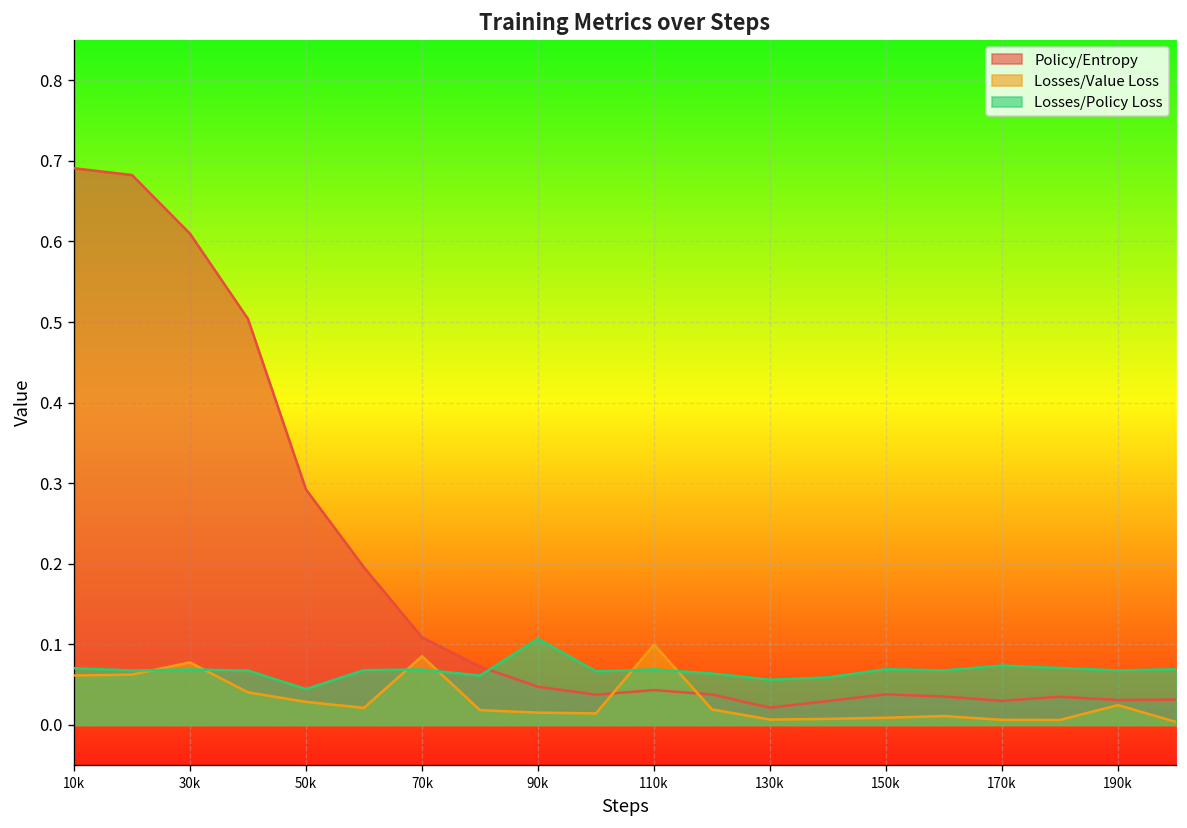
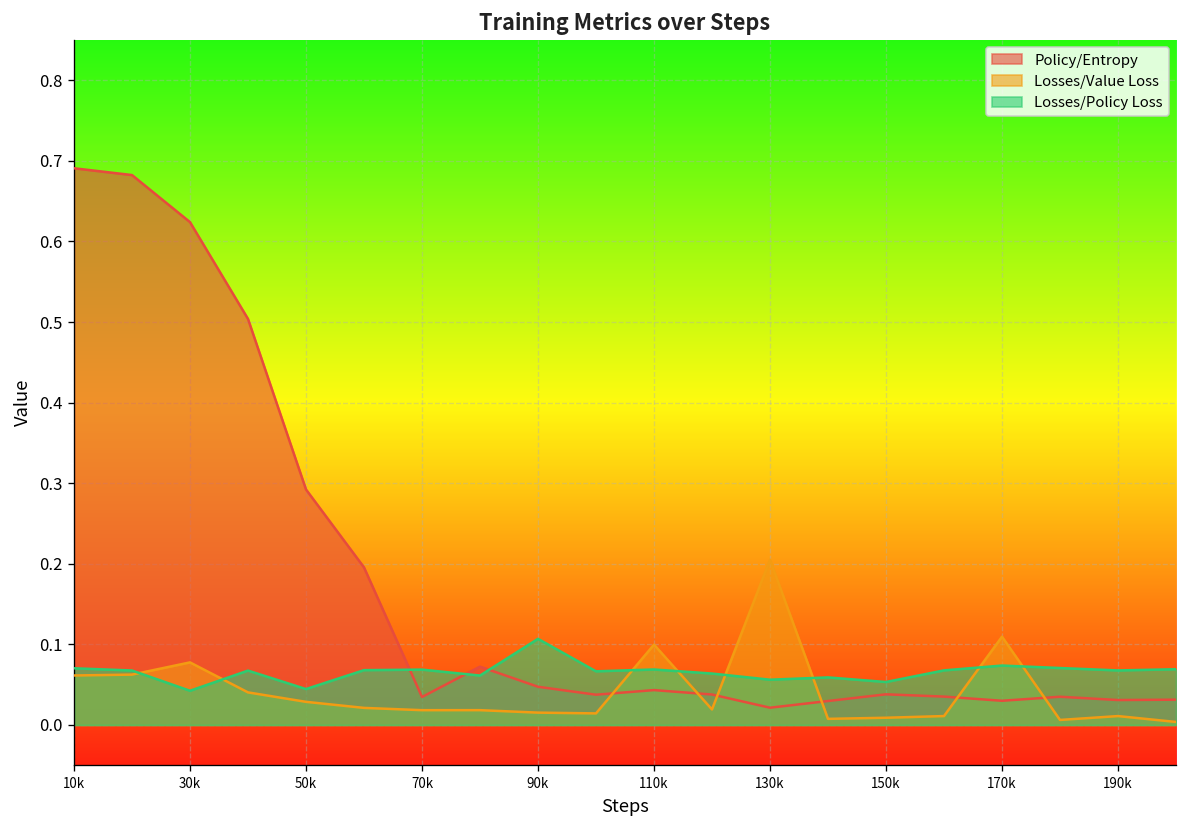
Policy/Entropy, 30k: 0.61 -> 0.62
Losses/Policy Loss, 30k: 0.07 -> 0.04
Policy/Entropy, 70k: 0.11 -> 0.03
Losses/Value Loss, 70k: 0.09 -> 0.02
Losses/Value Loss, 130k: 0.01 -> 0.21
Losses/Policy Loss, 150k: 0.07 -> 0.05
Losses/Value Loss, 170k: 0.01 -> 0.11
Losses/Value Loss, 190k: 0.02 -> 0.01
